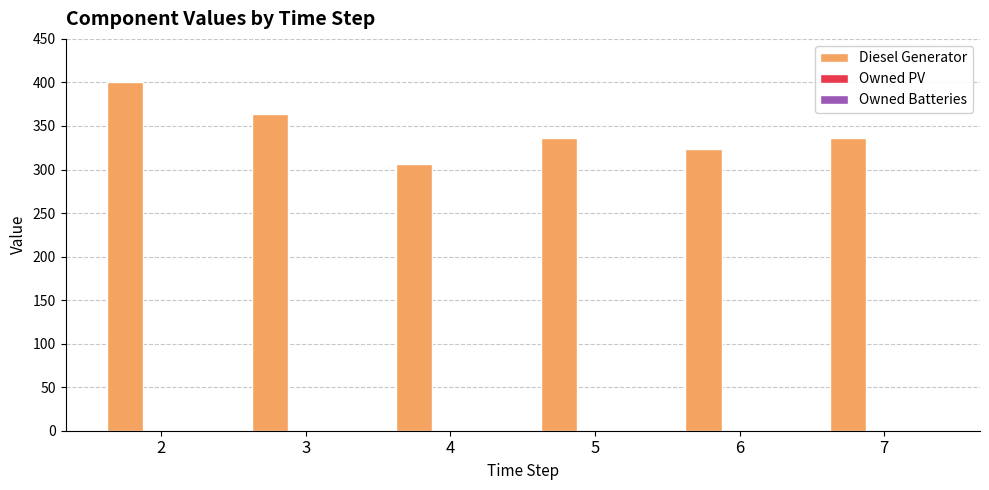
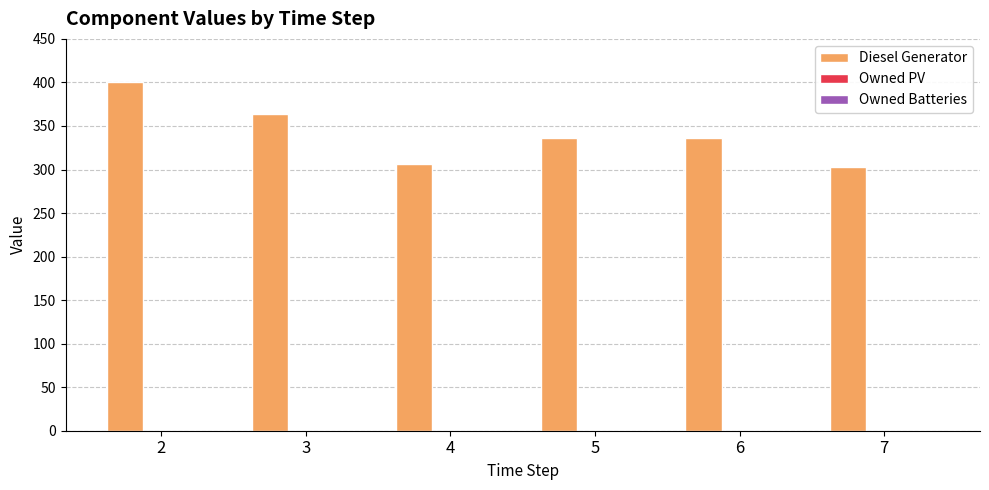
Diesel Generator, 6: 320 -> 340
Diesel Generator, 7: 340 -> 300
